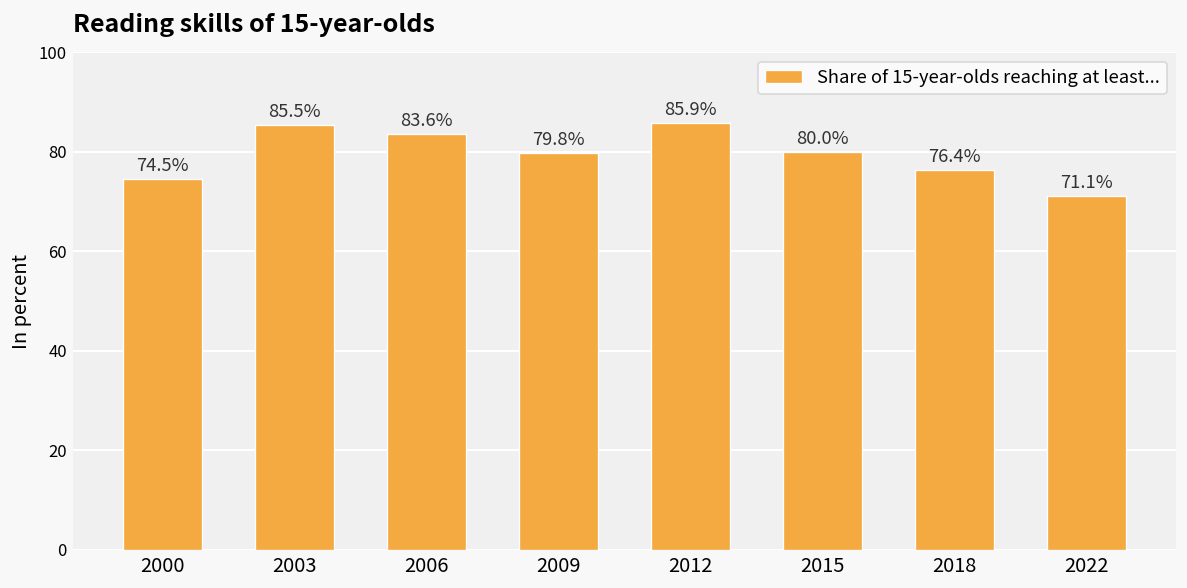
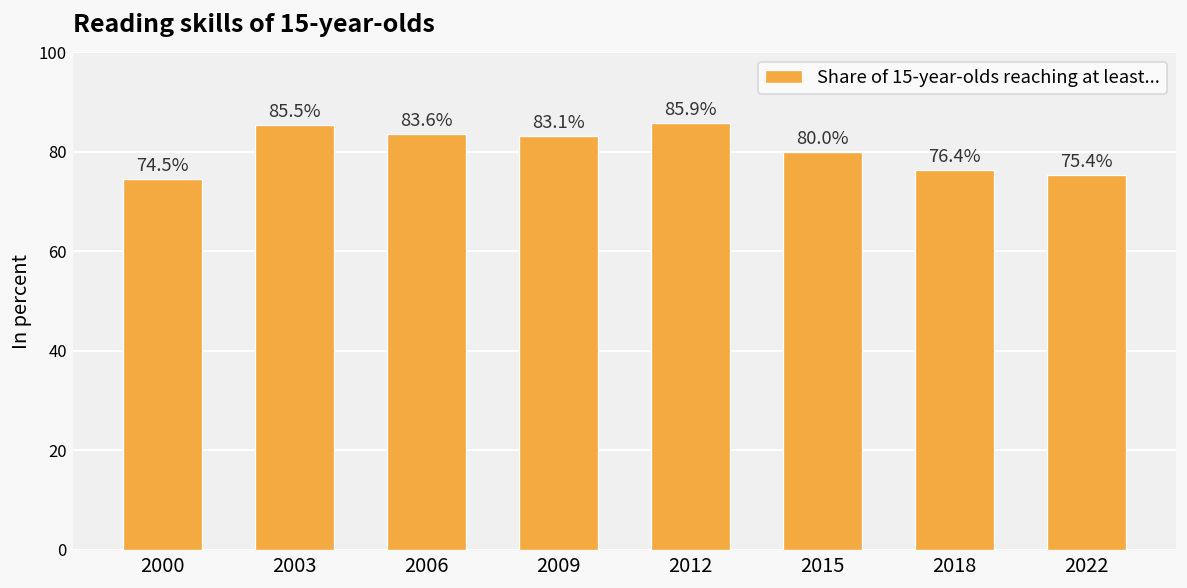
2009: 79.8% -> 83.1%
2022: 71.1% -> 75.4%
